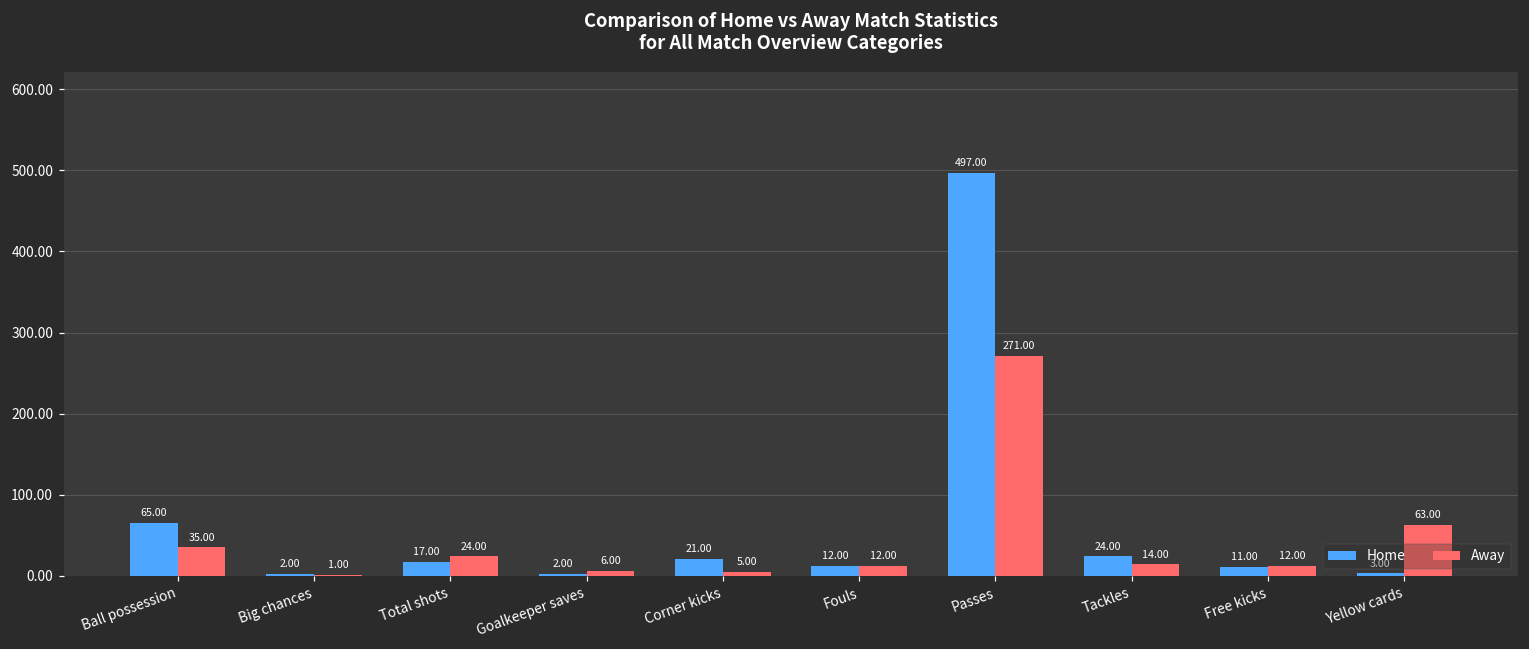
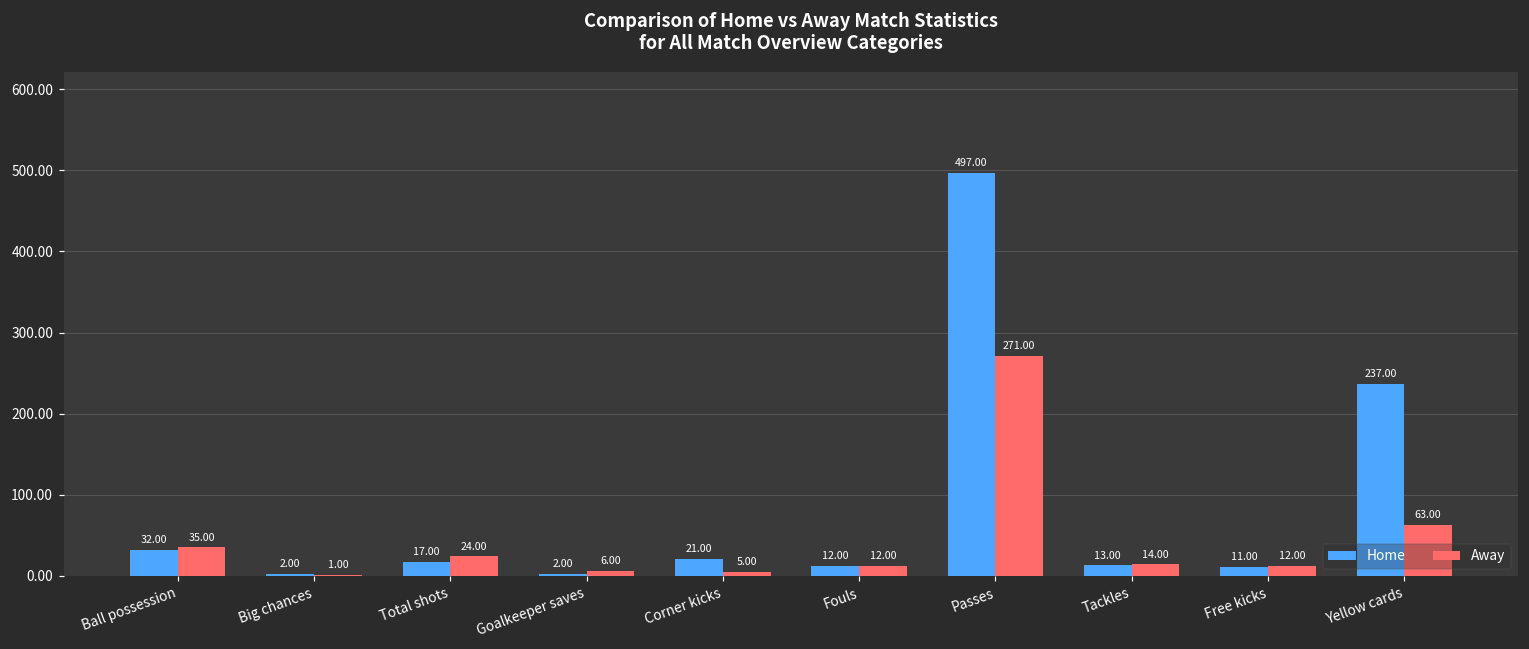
Home, Ball possession: 65.00 -> 32.00
Home, Tackles: 24.00 -> 13.00
Home, Yellow cards: 0 -> 240
